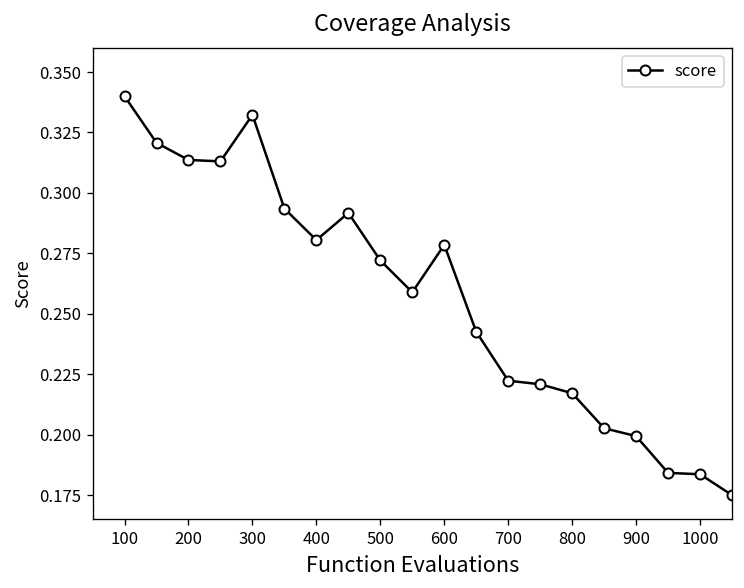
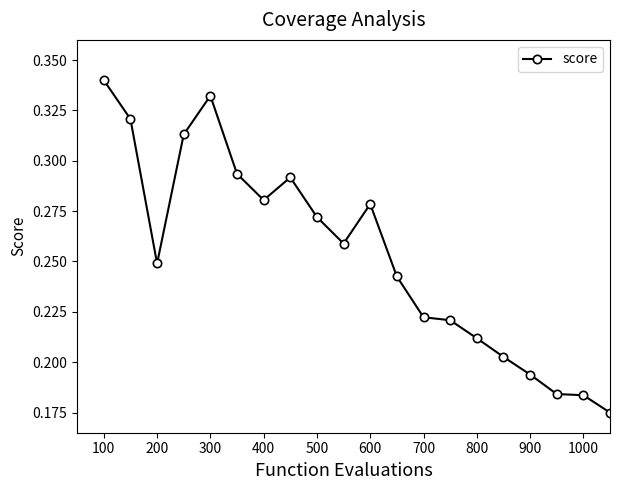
200: 0.314 -> 0.249
800: 0.217 -> 0.212
900: 0.199 -> 0.194
